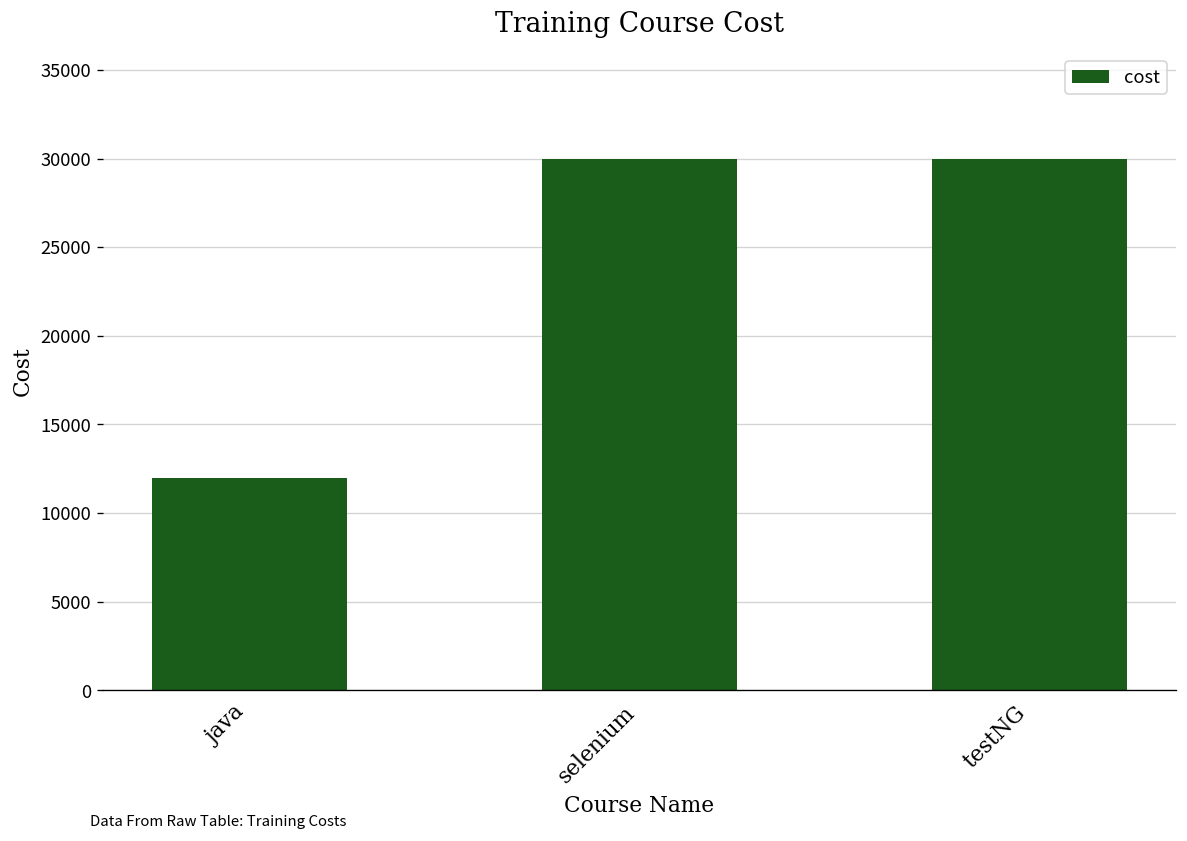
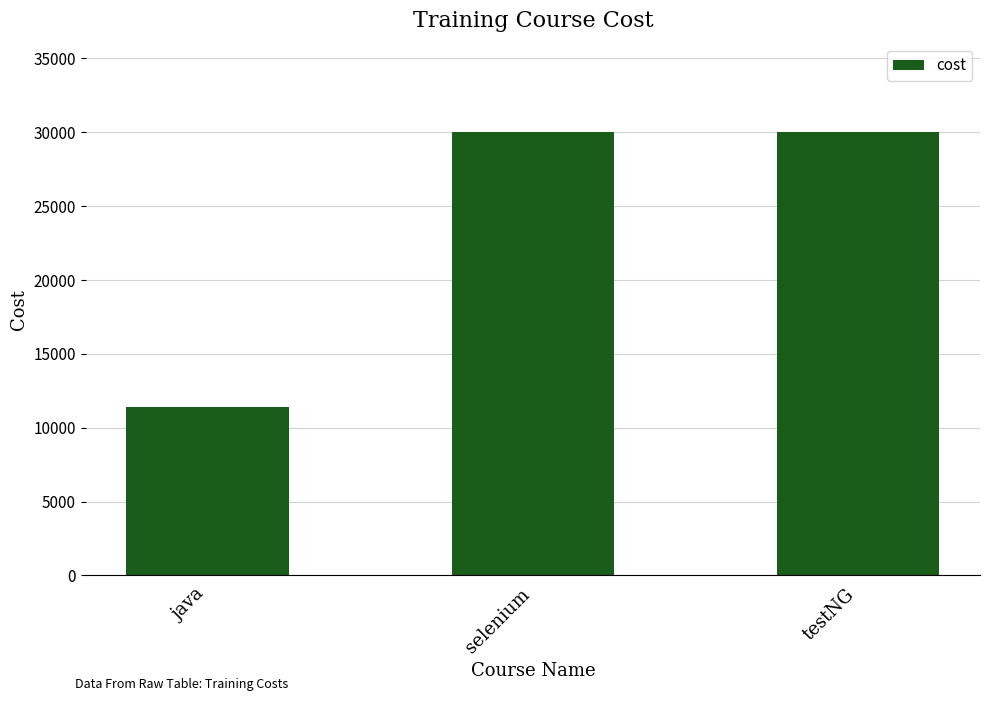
java: 12000 -> 11400
